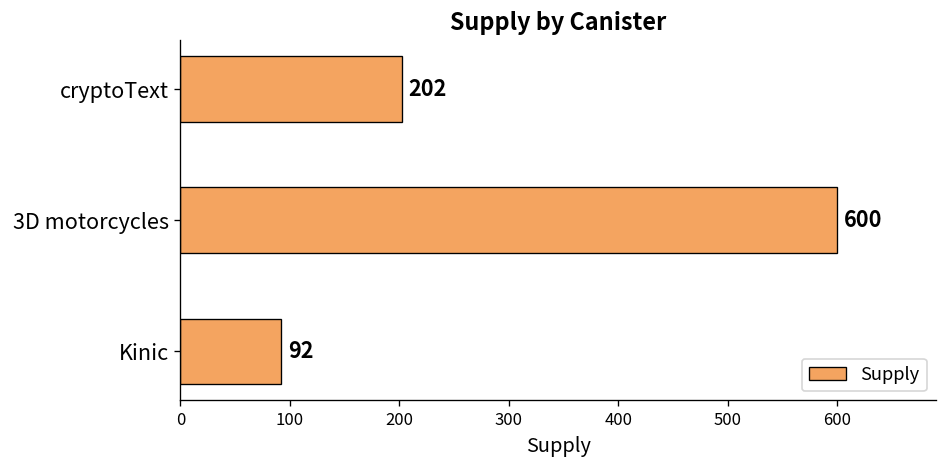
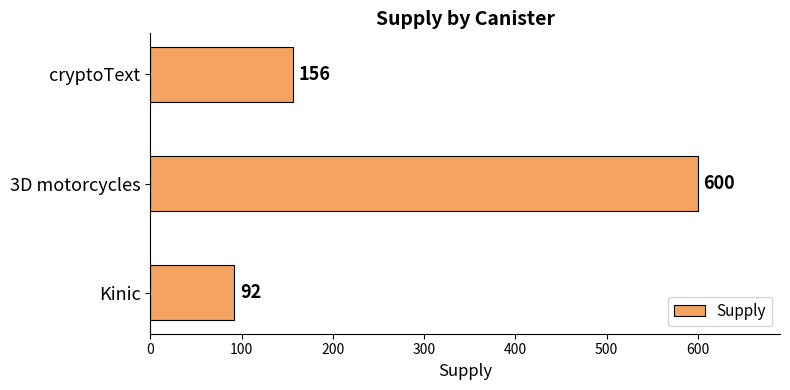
cryptoText: 202 -> 156
